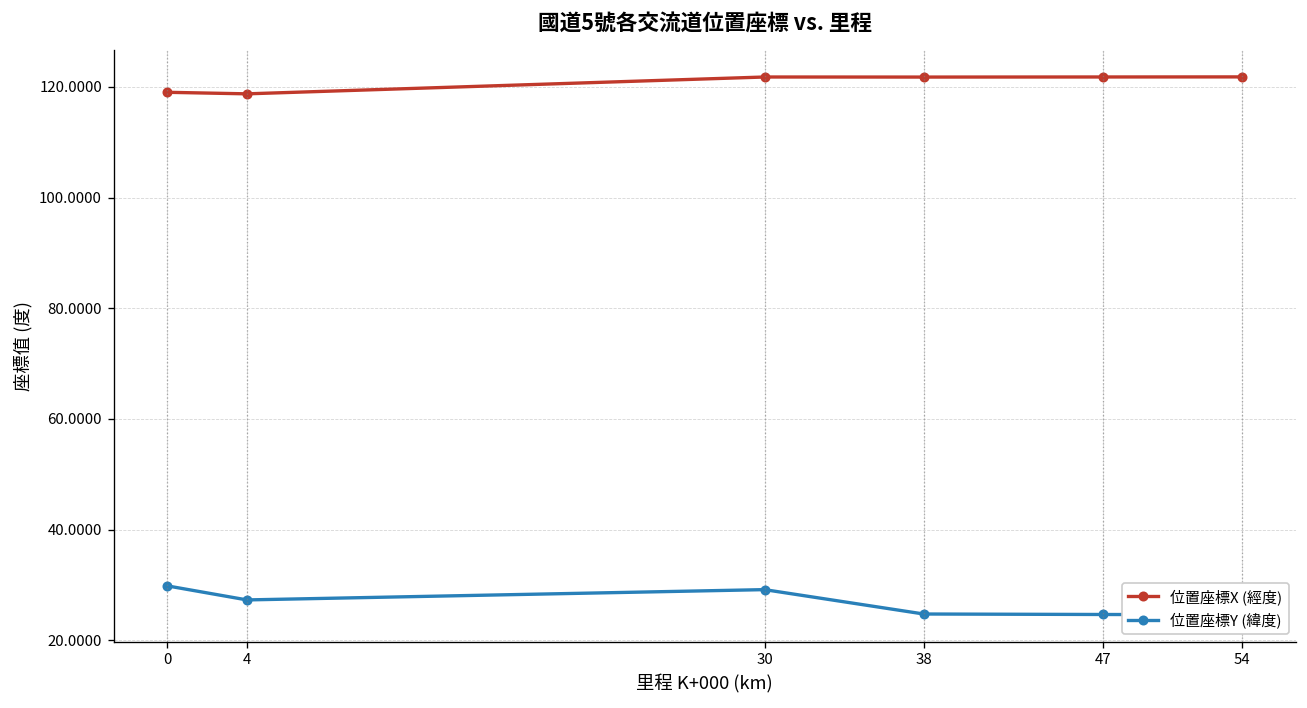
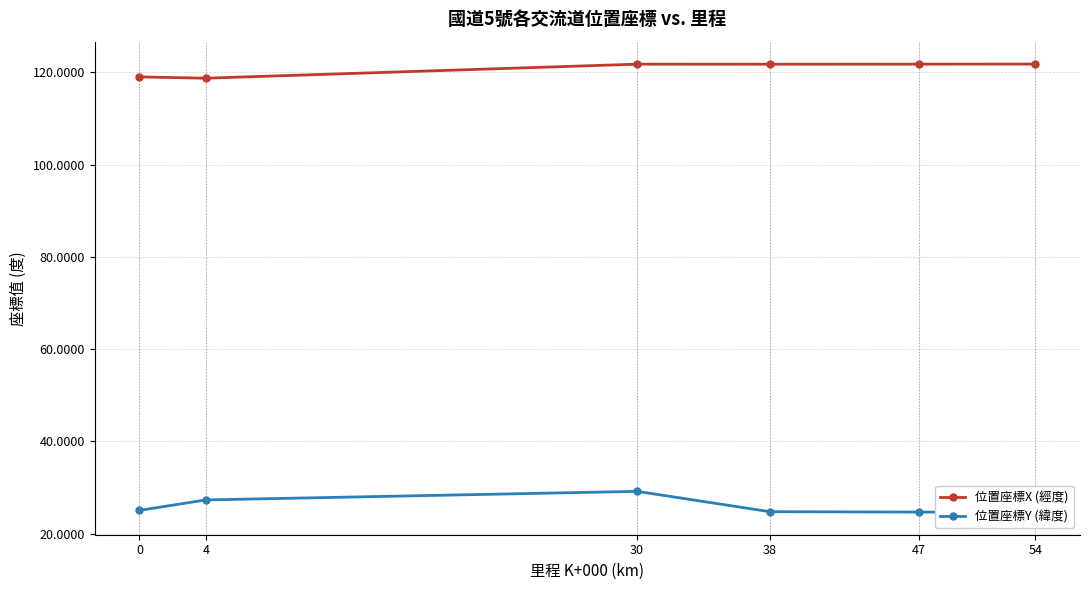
位置座標Y (緯度), 0: 30 -> 25
